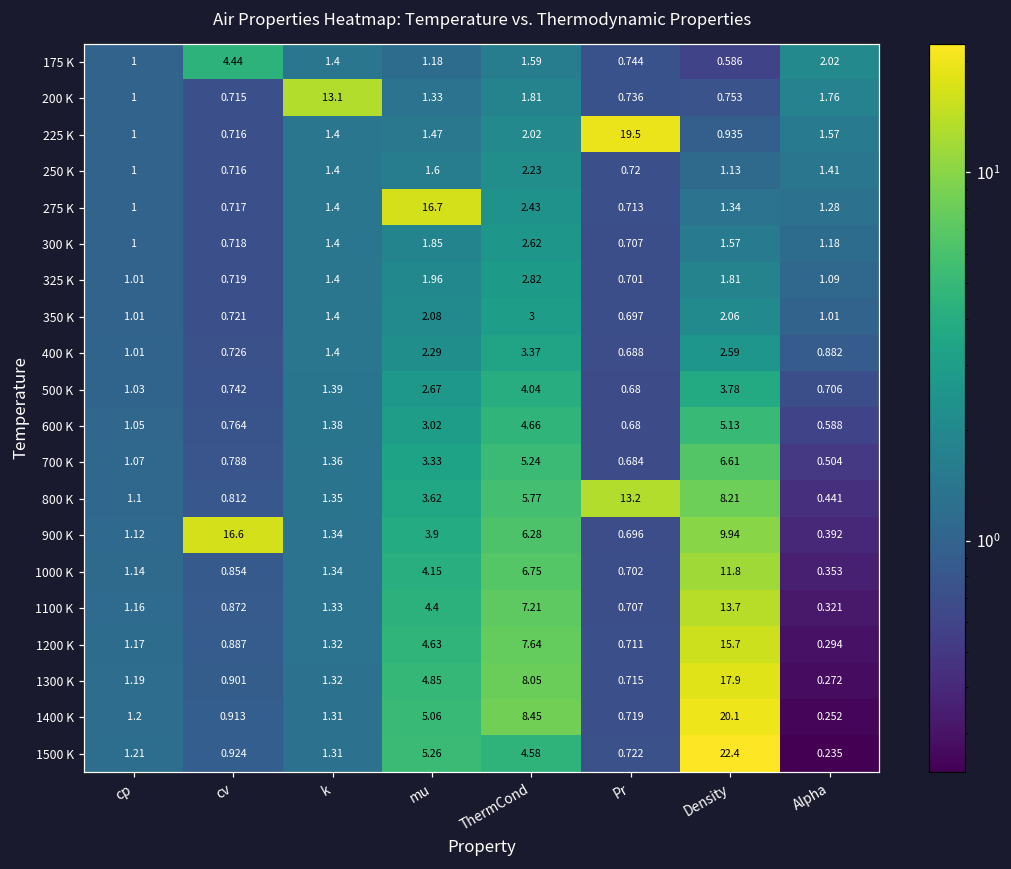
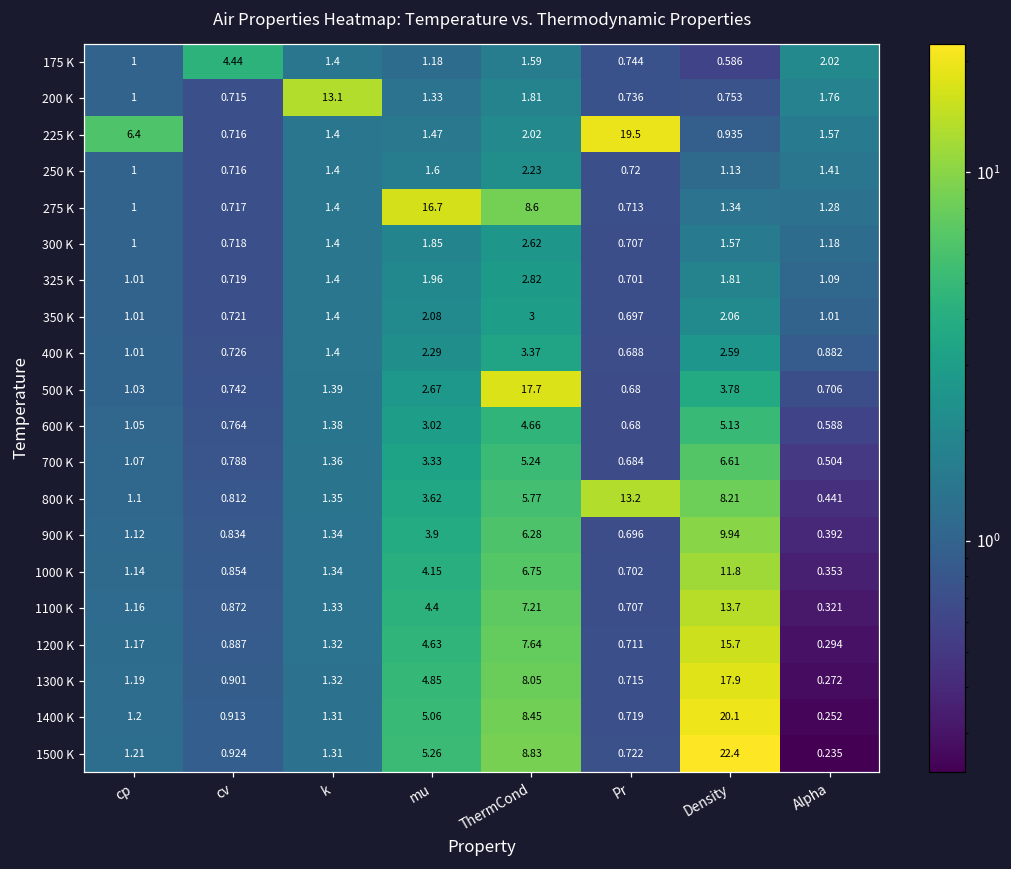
225 K, cp: 1 -> 6.4
275 K, ThermCond: 2.43 -> 8.6
500 K, ThermCond: 4.04 -> 17.7
900 K, cv: 16.6 -> 0.834
1500 K, ThermCond: 4.58 -> 8.83
